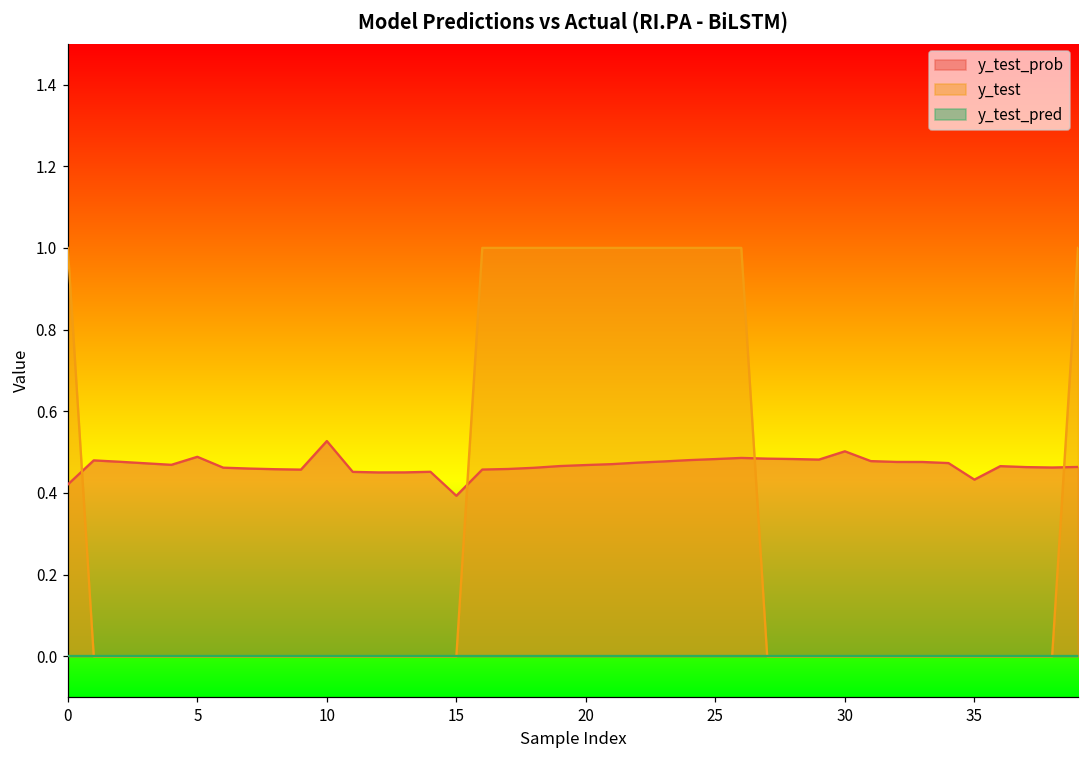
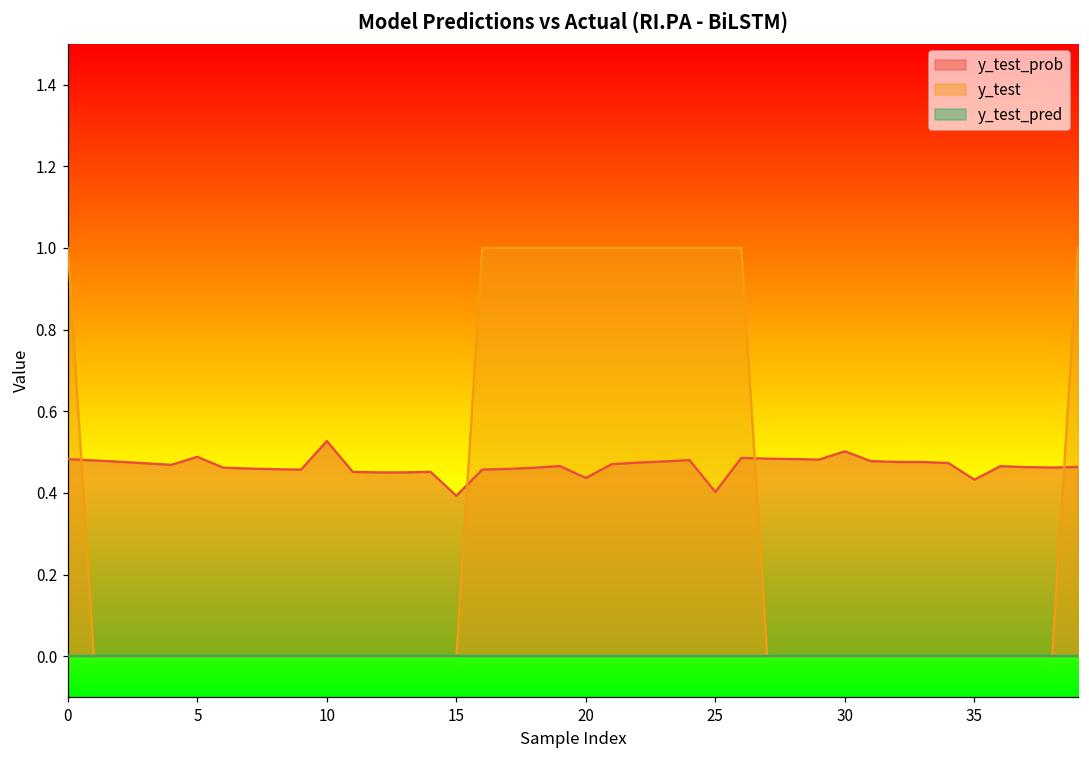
y_test_prob, 0: 0.42 -> 0.48
y_test_prob, 20: 0.47 -> 0.44
y_test_prob, 25: 0.48 -> 0.40
